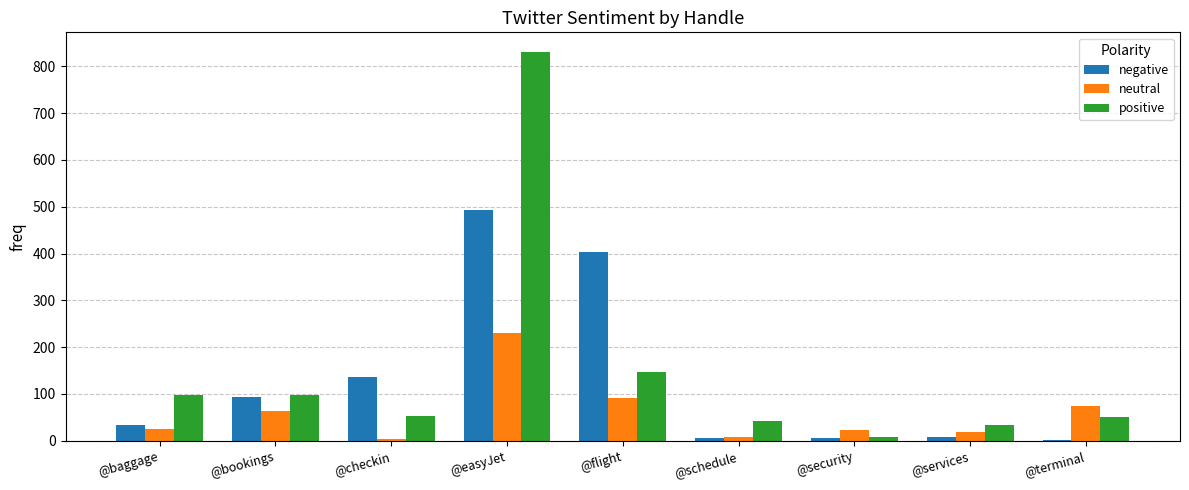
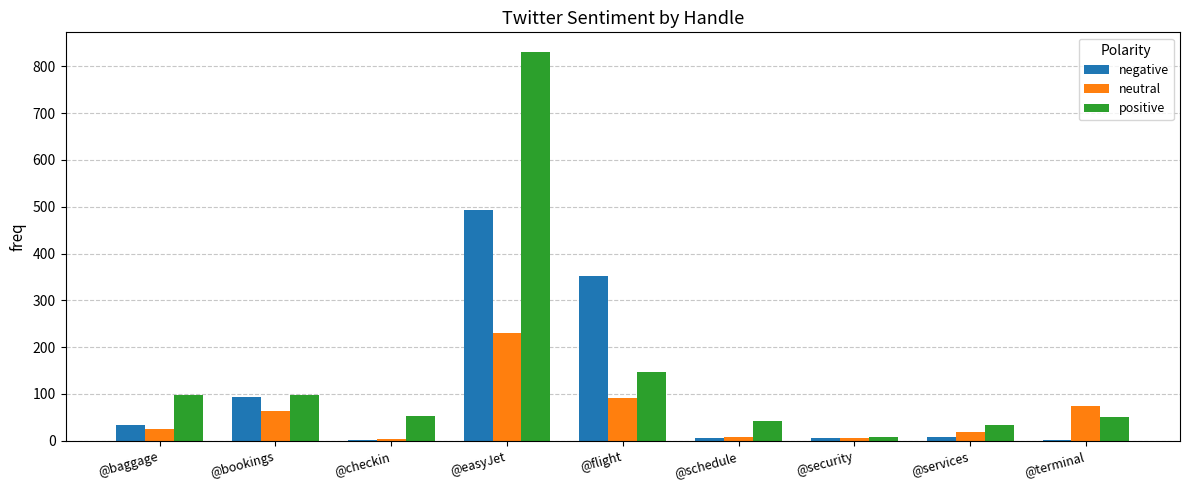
negative, @checkin: 140 -> 0
negative, @flight: 400 -> 350
neutral, @security: 20 -> 10
